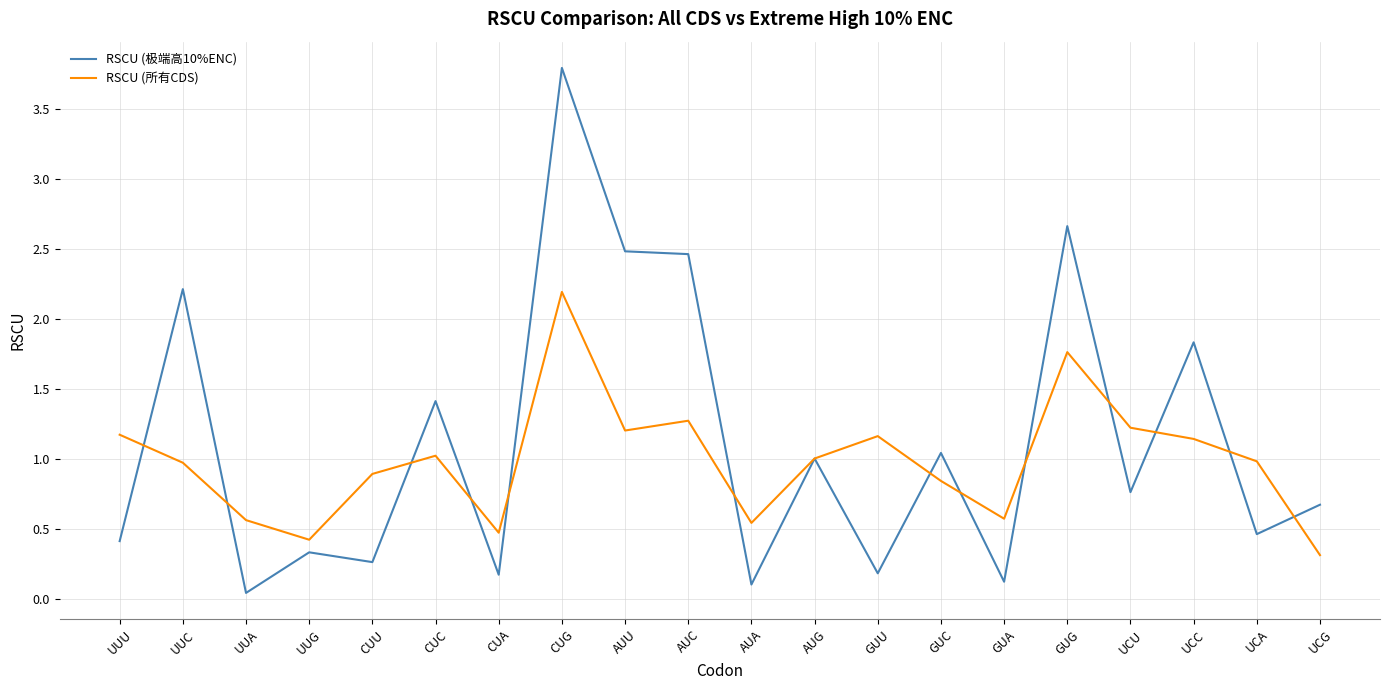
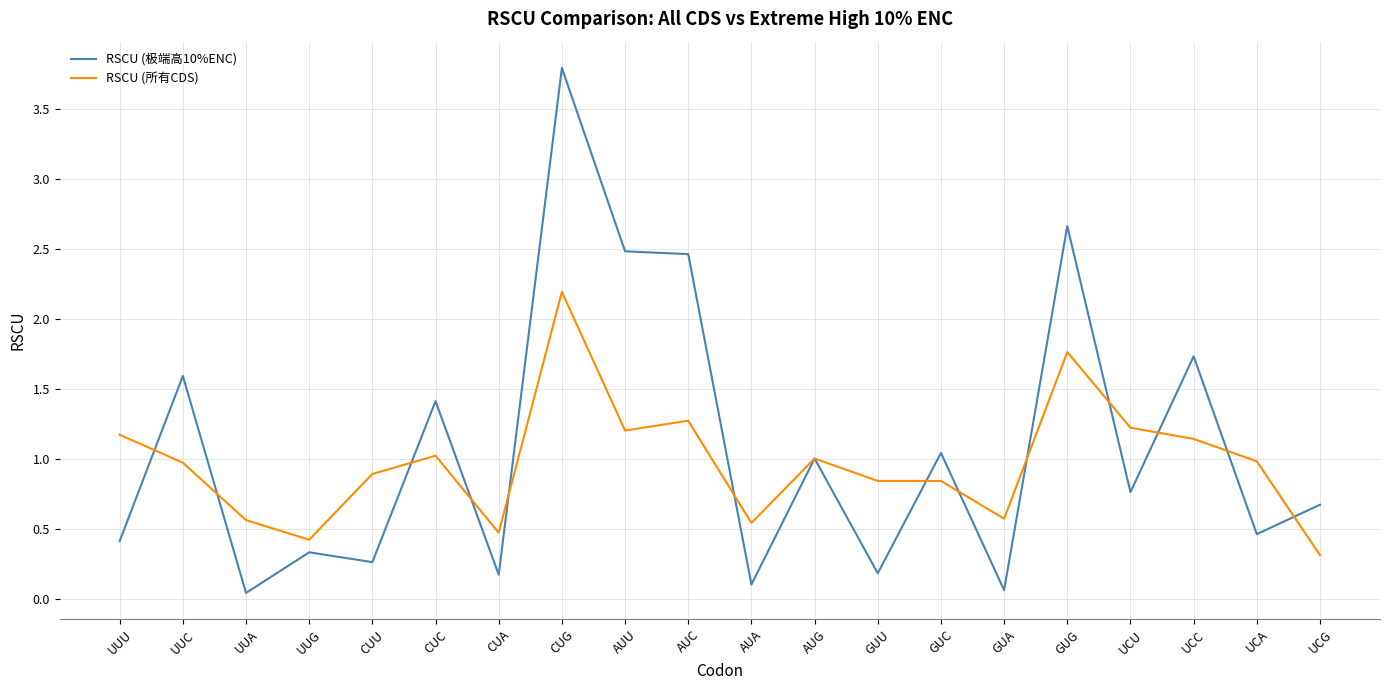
RSCU (极端高10%ENC), UUC: 2.21 -> 1.59
RSCU (所有CDS), GUU: 1.16 -> 0.84
RSCU (极端高10%ENC), GUA: 0.12 -> 0.06
RSCU (极端高10%ENC), UCC: 1.83 -> 1.73
